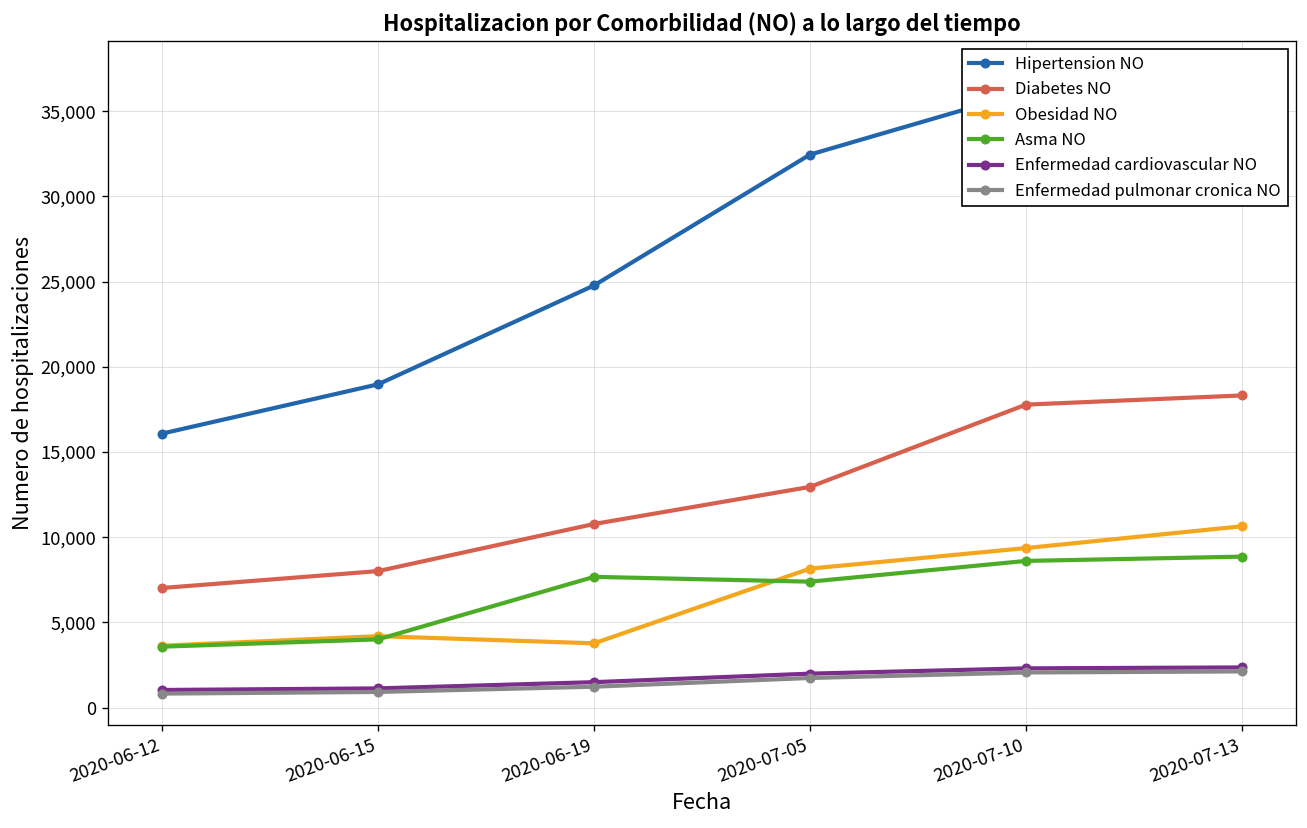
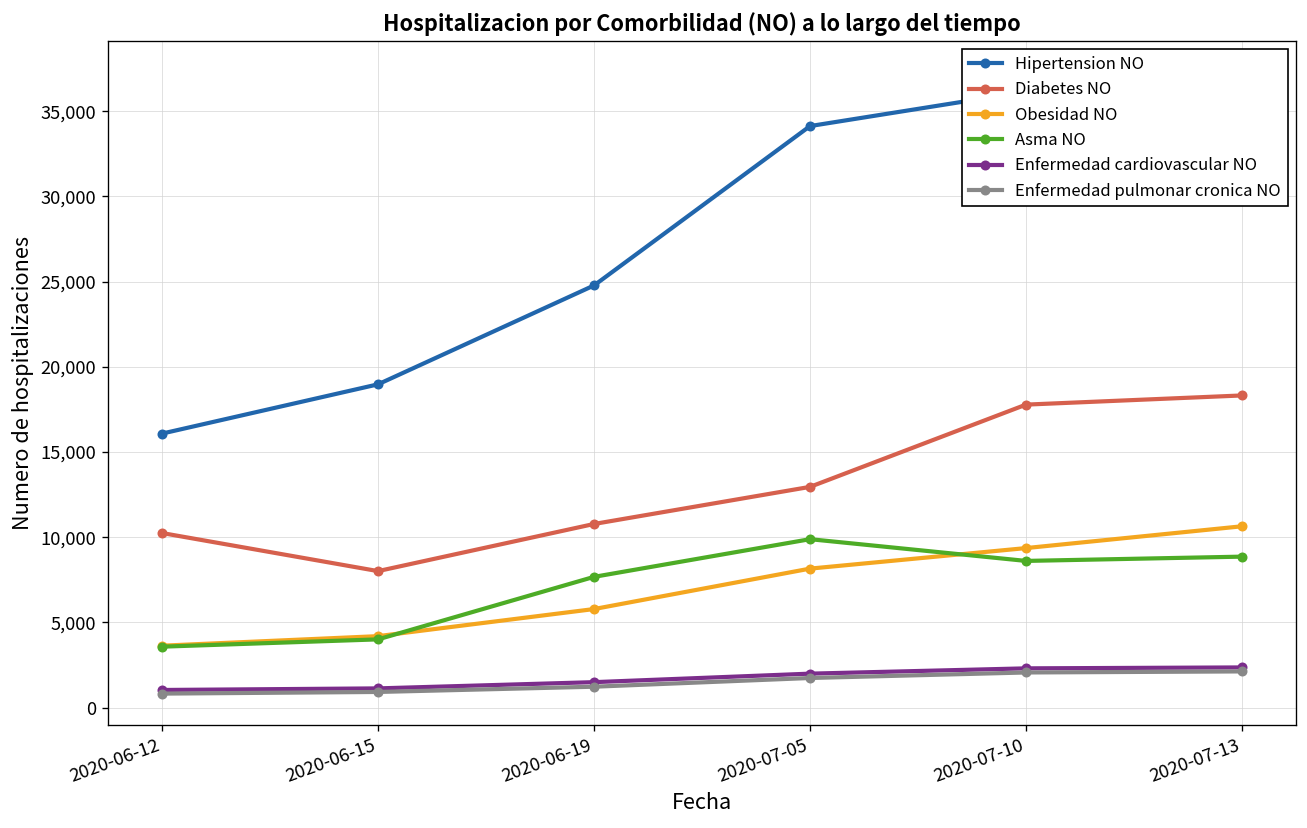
Diabetes NO, 2020-06-12: 7,000 -> 10,200
Obesidad NO, 2020-06-19: 3,800 -> 5,800
Hipertension NO, 2020-07-05: 32,500 -> 34,100
Asma NO, 2020-07-05: 7,400 -> 9,900
